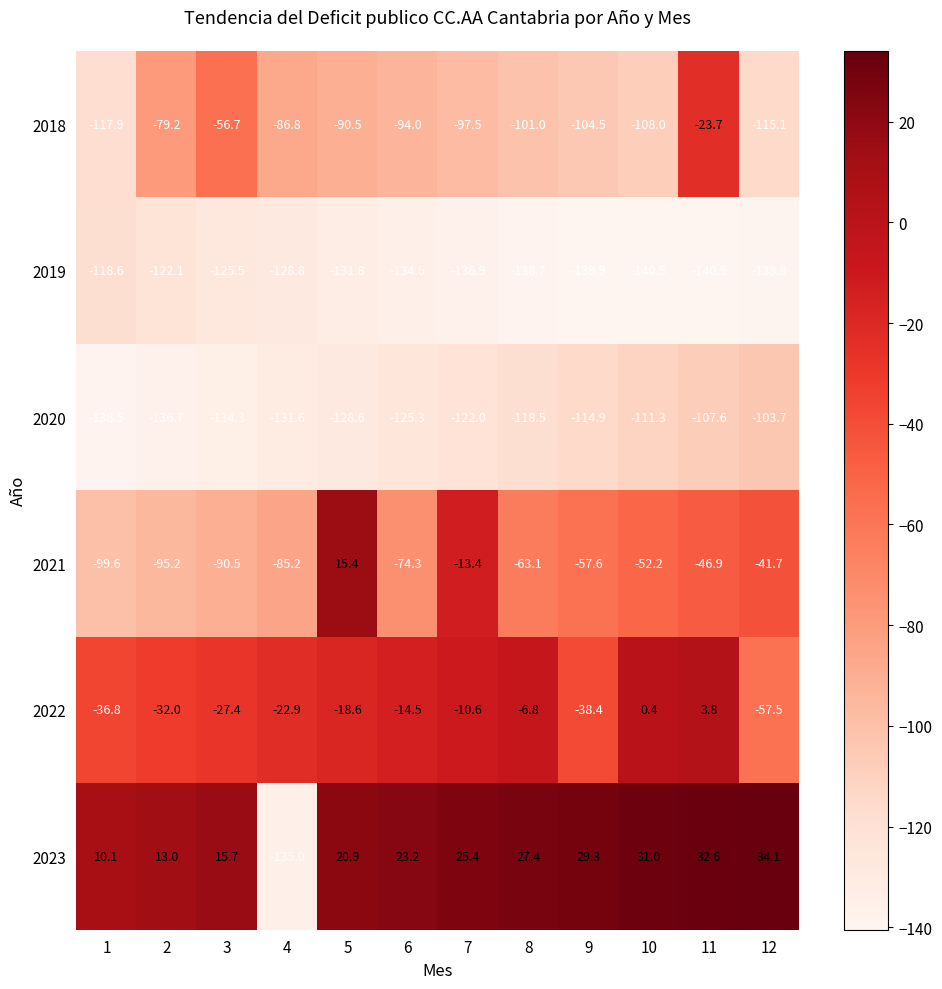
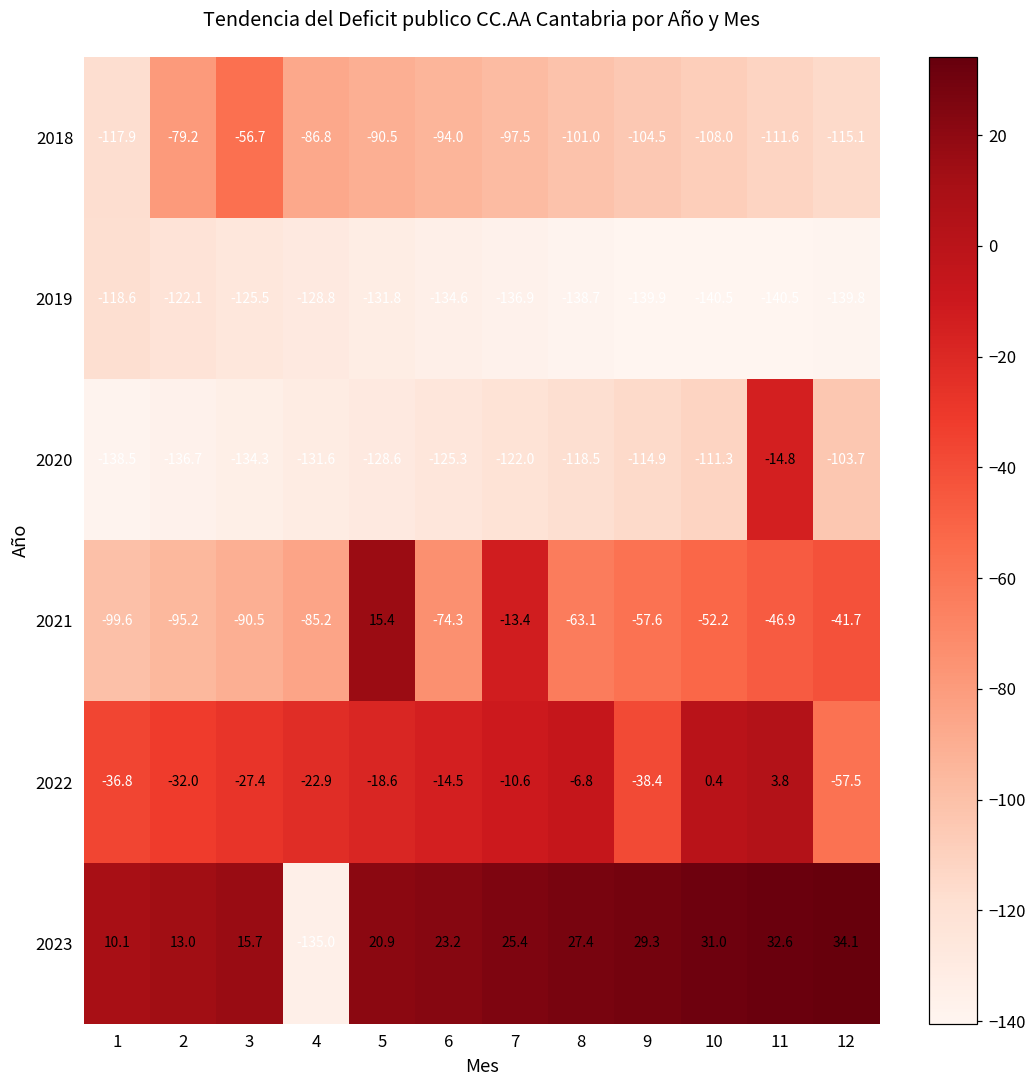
2018, 11: -23.7 -> -111.6
2020, 11: -107.6 -> -14.8
